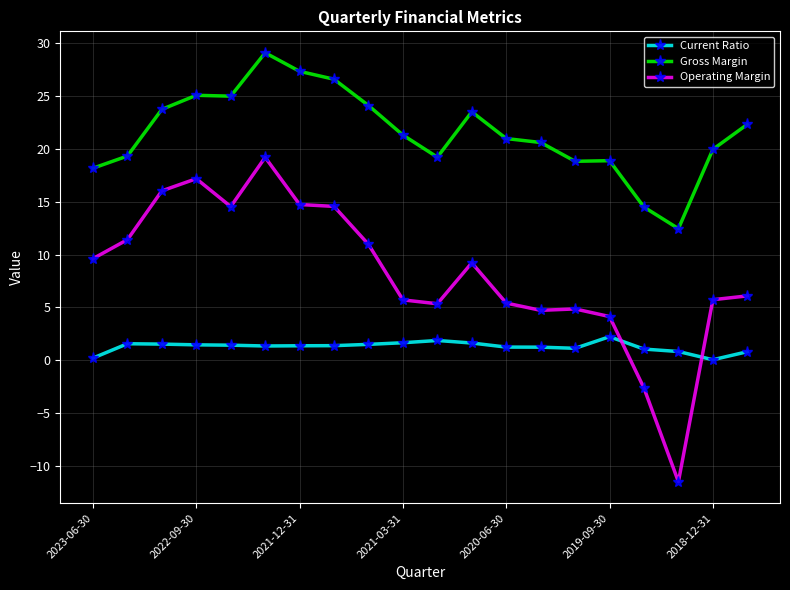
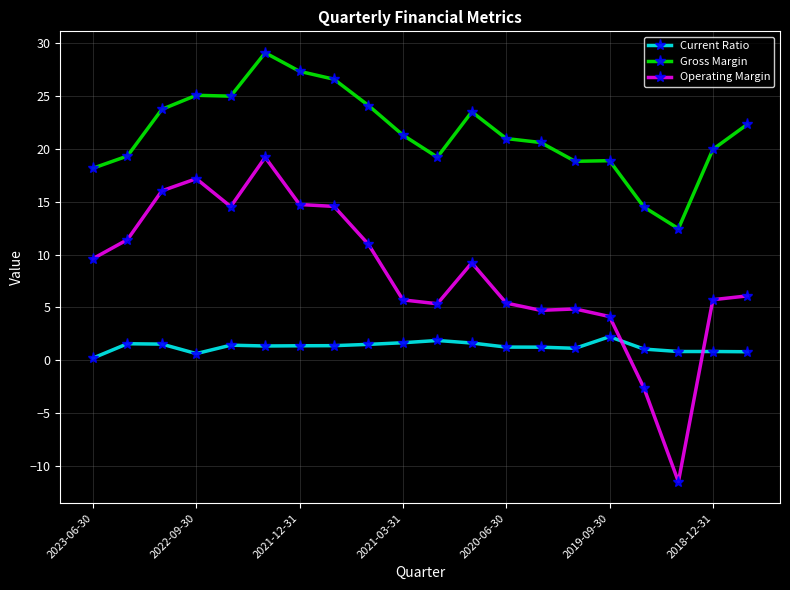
Current Ratio, 2022-09-30: 1.5 -> 0.6
Current Ratio, 2018-12-31: 0.1 -> 0.8
